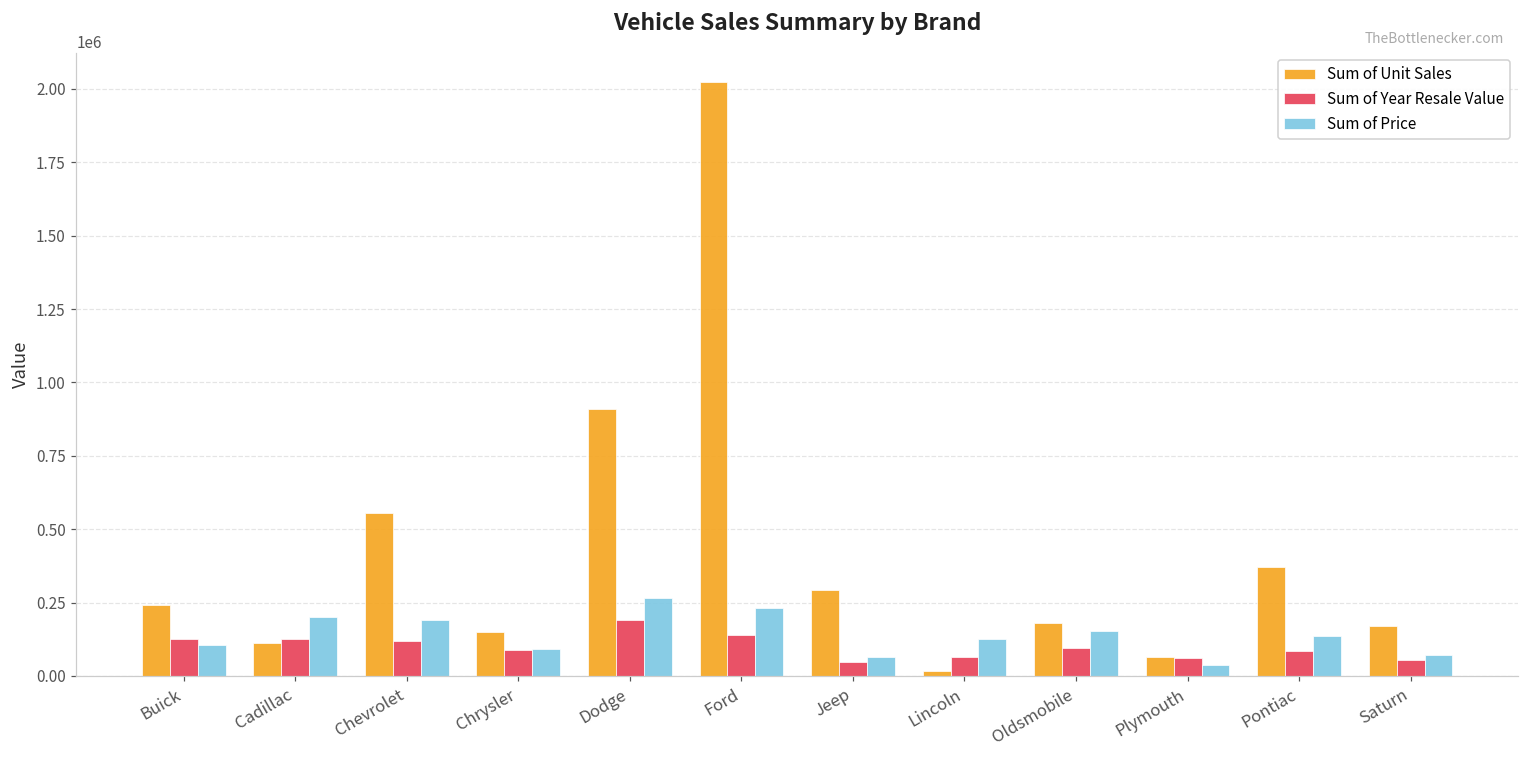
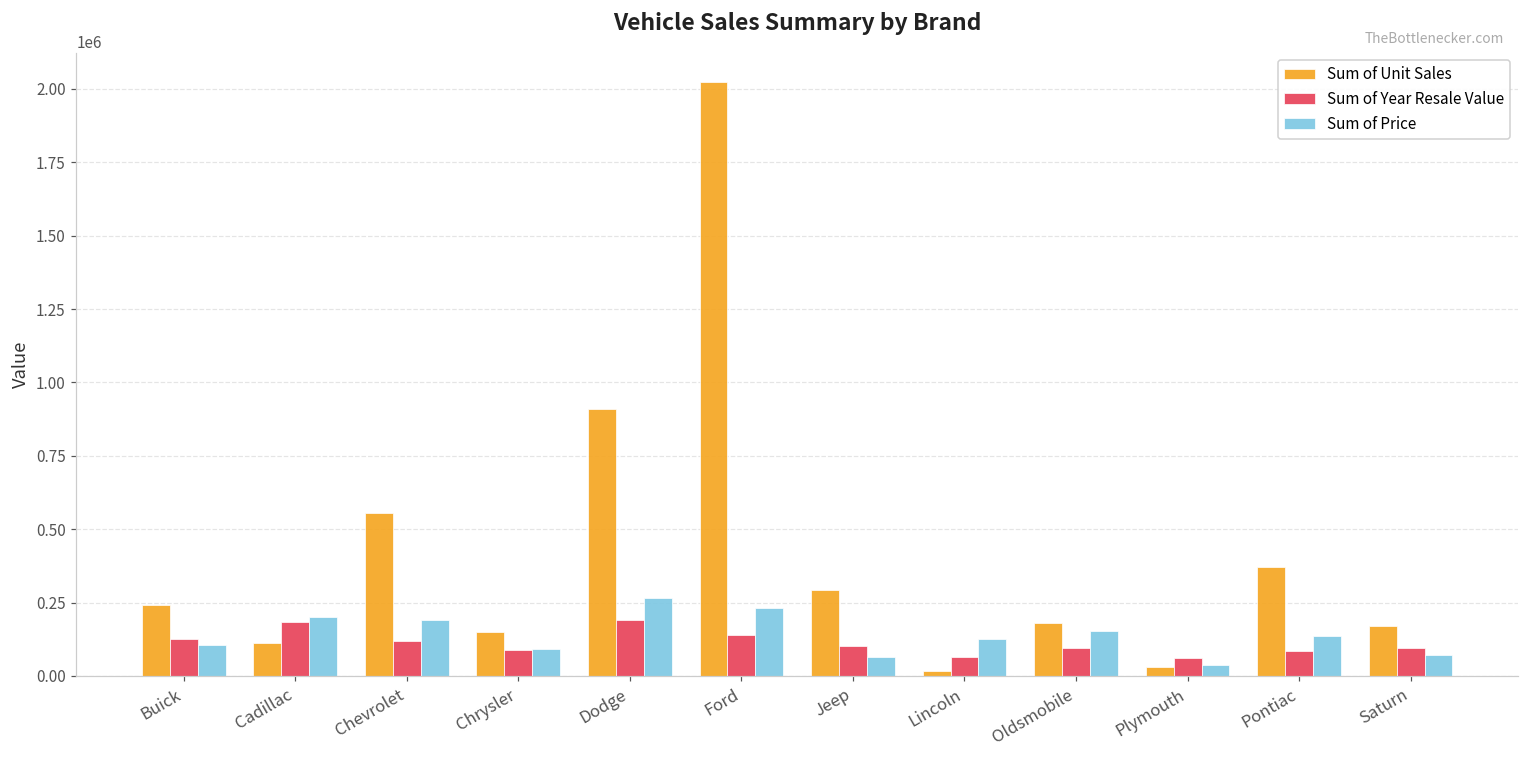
Sum of Year Resale Value, Cadillac: 120000 -> 180000
Sum of Year Resale Value, Jeep: 50000 -> 100000
Sum of Unit Sales, Plymouth: 60000 -> 30000
Sum of Year Resale Value, Saturn: 50000 -> 100000
